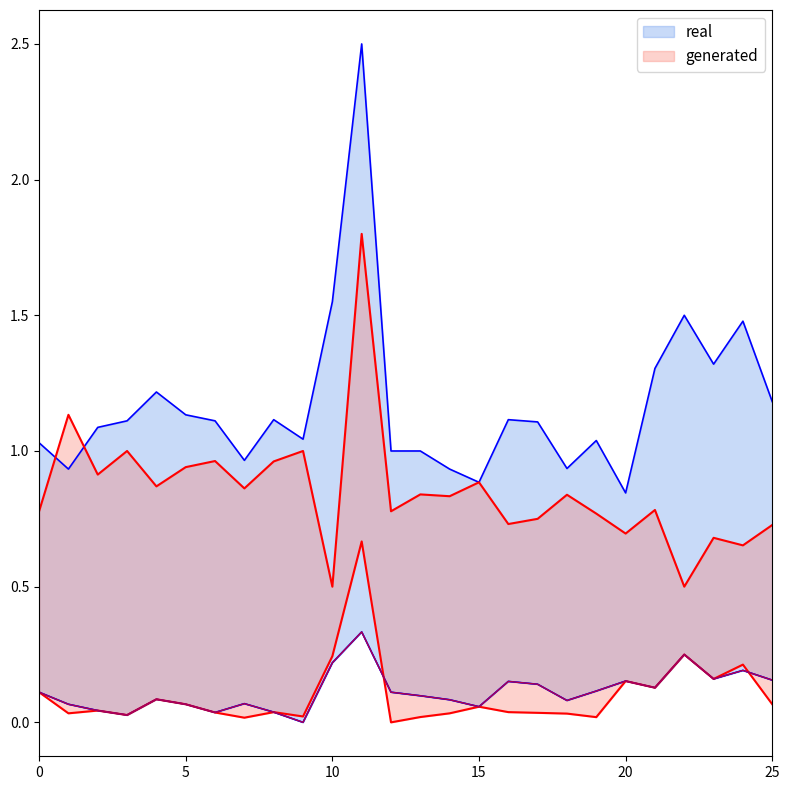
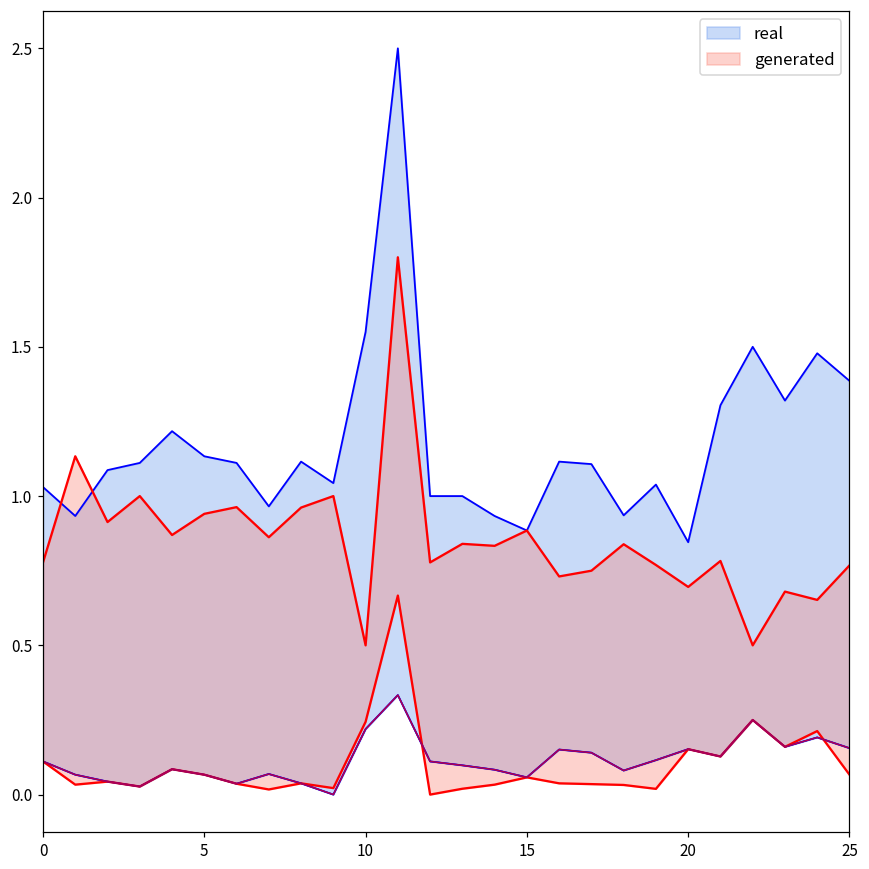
real, 25: 1.18 -> 1.39
generated, 25: 0.73 -> 0.77
